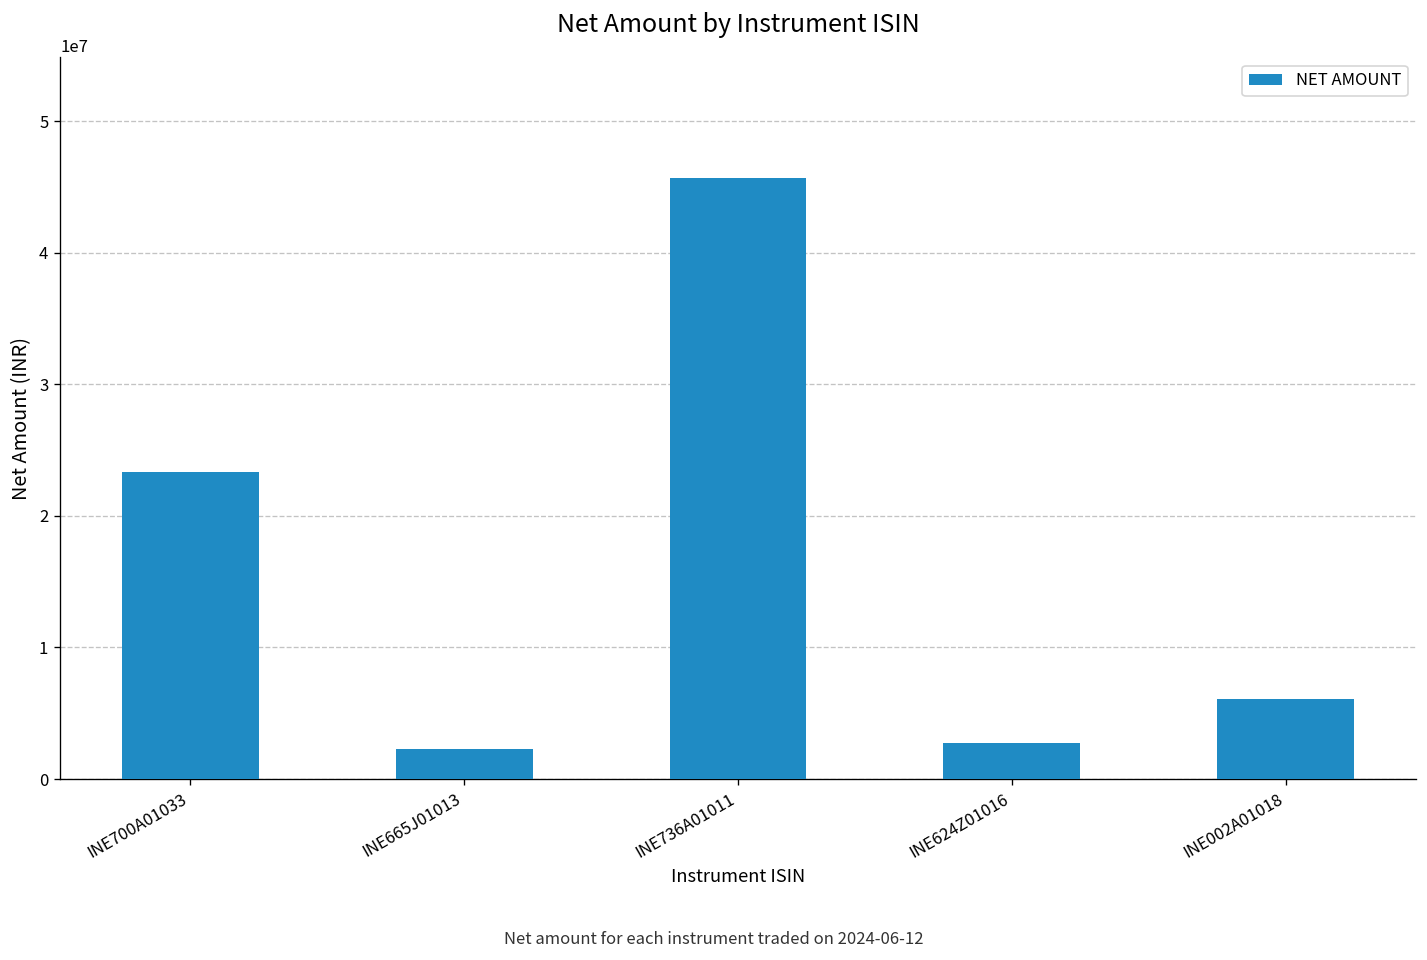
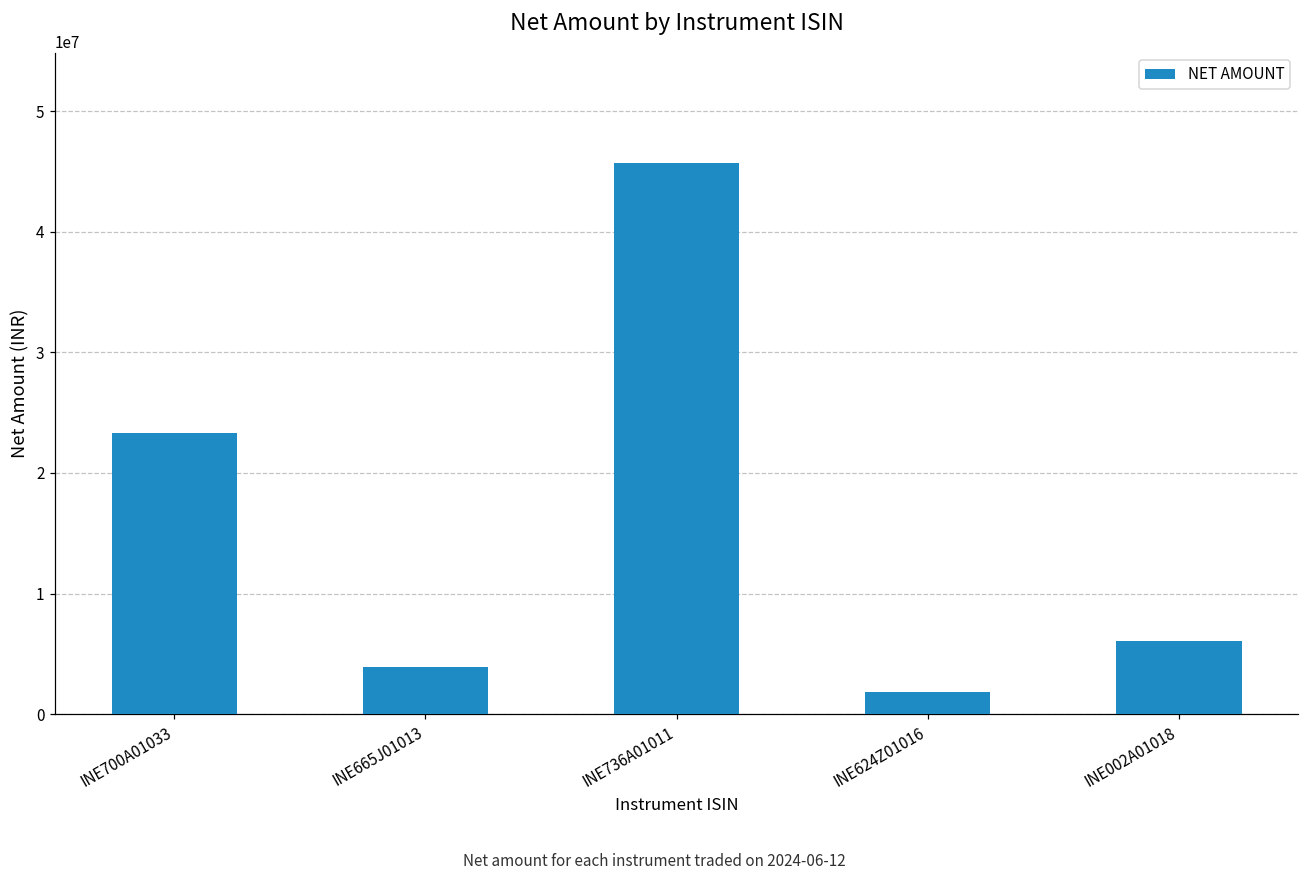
INE665J01013: 2300000 -> 3900000
INE624Z01016: 2700000 -> 1900000
